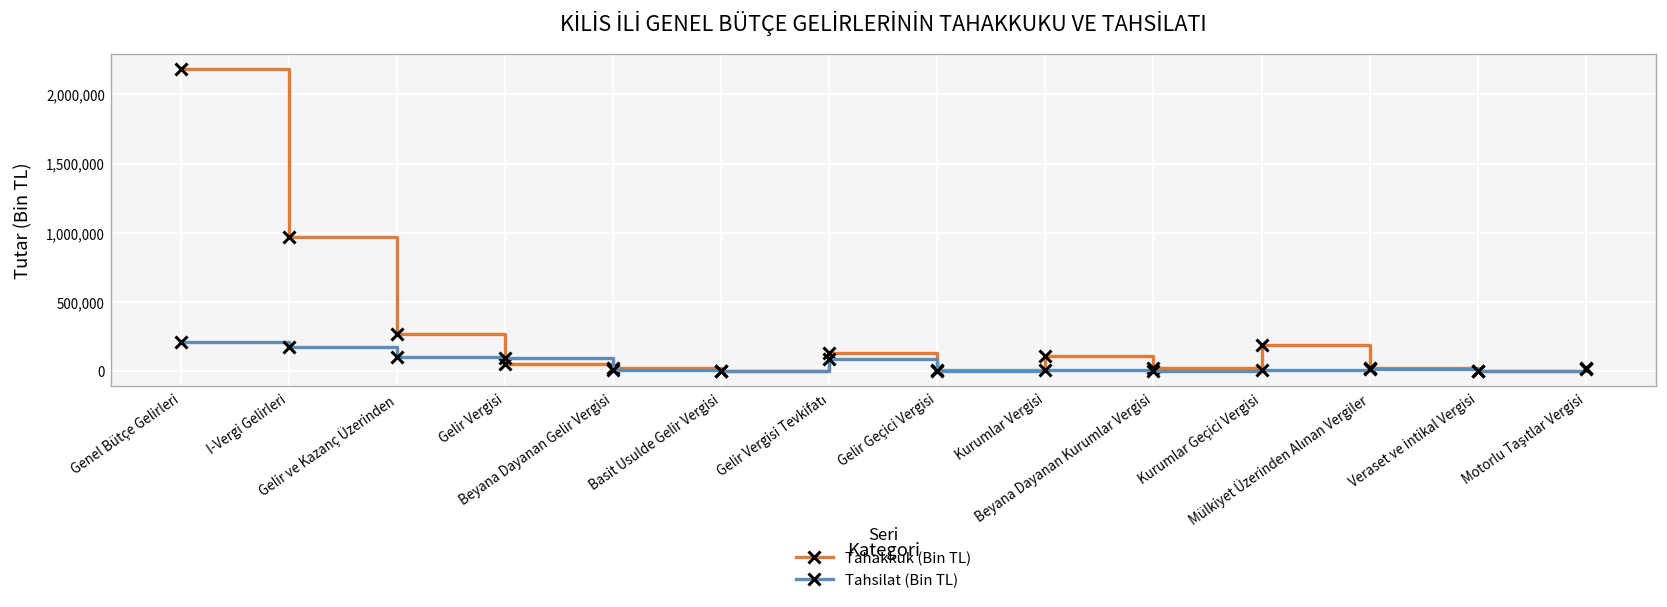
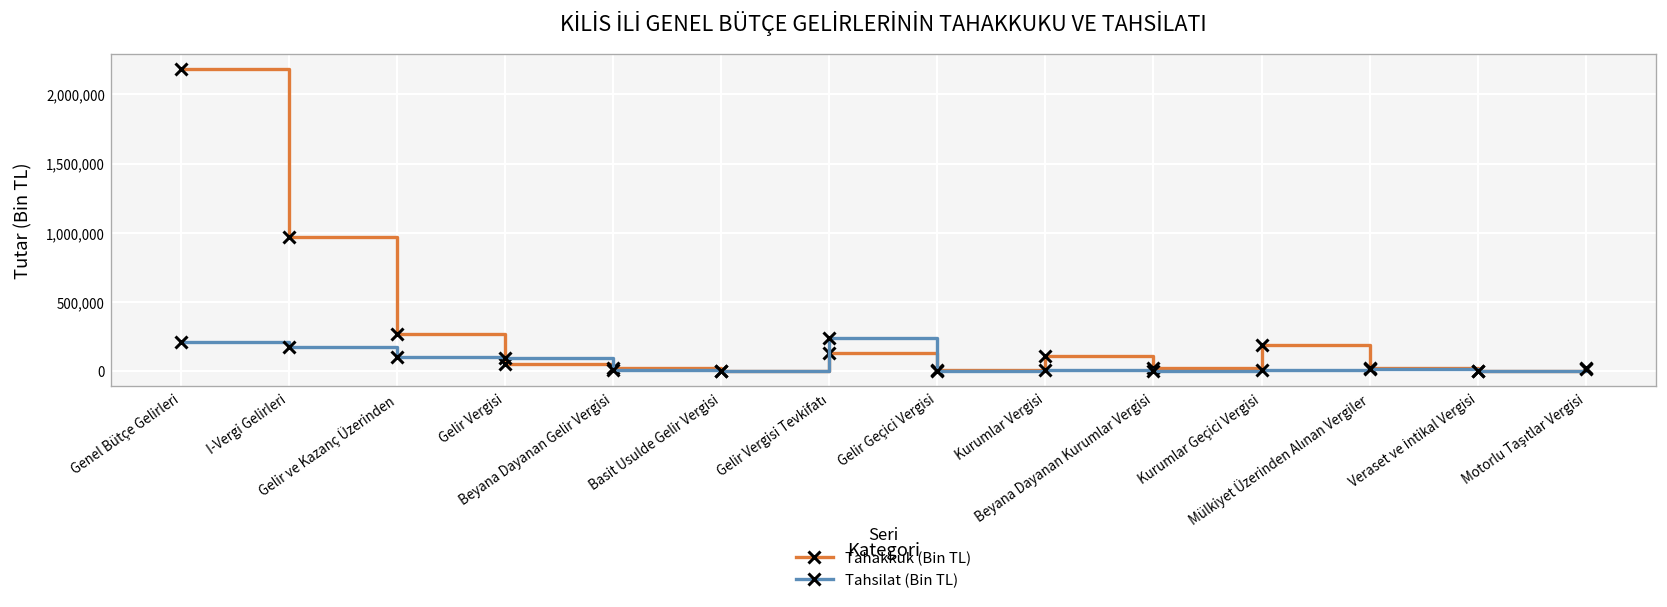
Tahsilat (Bin TL), Gelir Vergisi Tevkifatı: 90,000 -> 240,000
